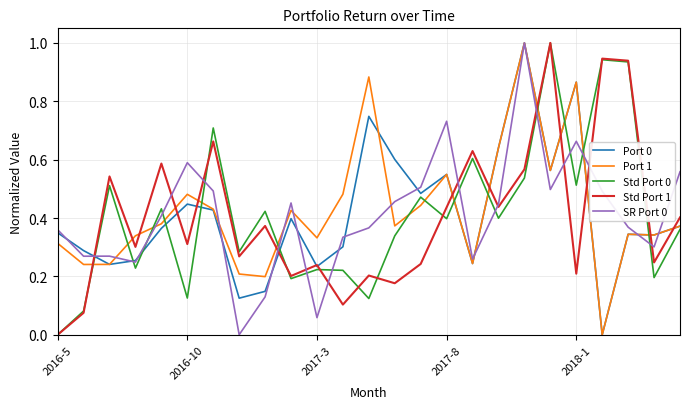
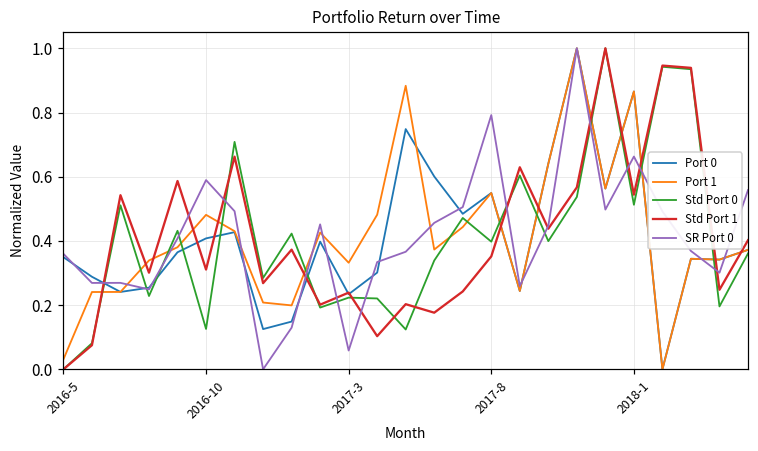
Port 1, 2016-5: 0.31 -> 0.03
Port 0, 2016-10: 0.45 -> 0.41
Std Port 1, 2017-8: 0.44 -> 0.35
SR Port 0, 2017-8: 0.73 -> 0.79
Std Port 1, 2018-1: 0.21 -> 0.54
